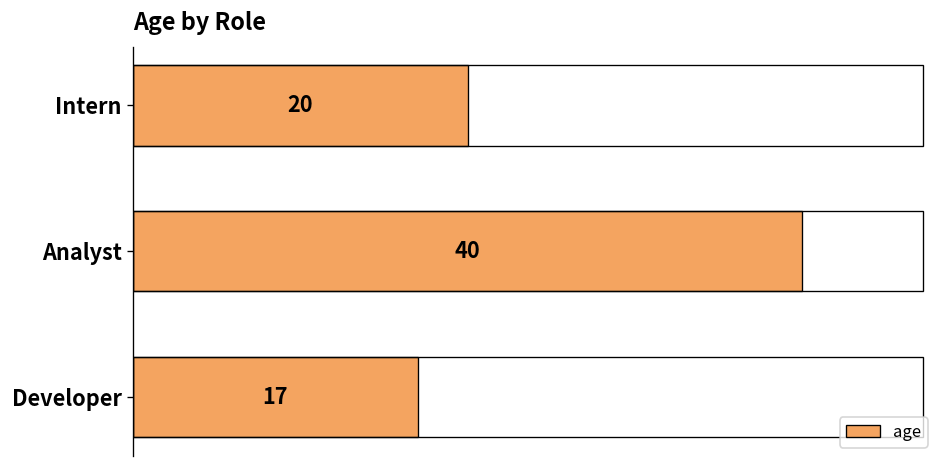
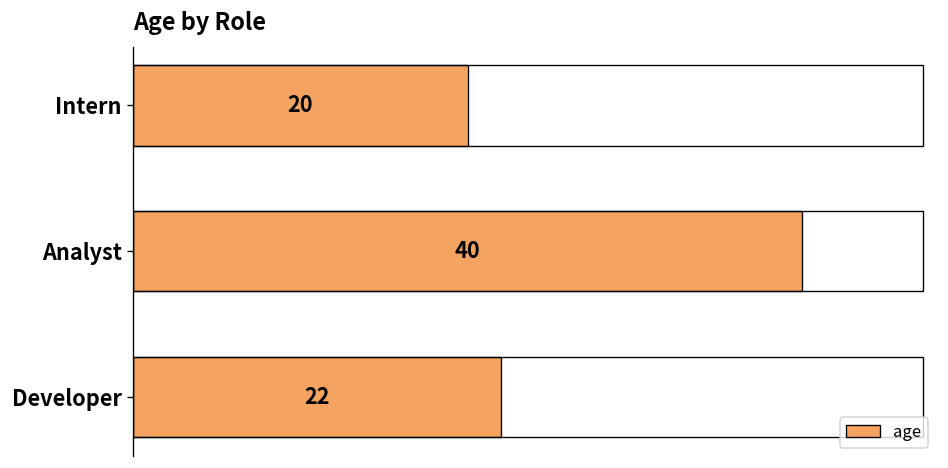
Developer: 17 -> 22
